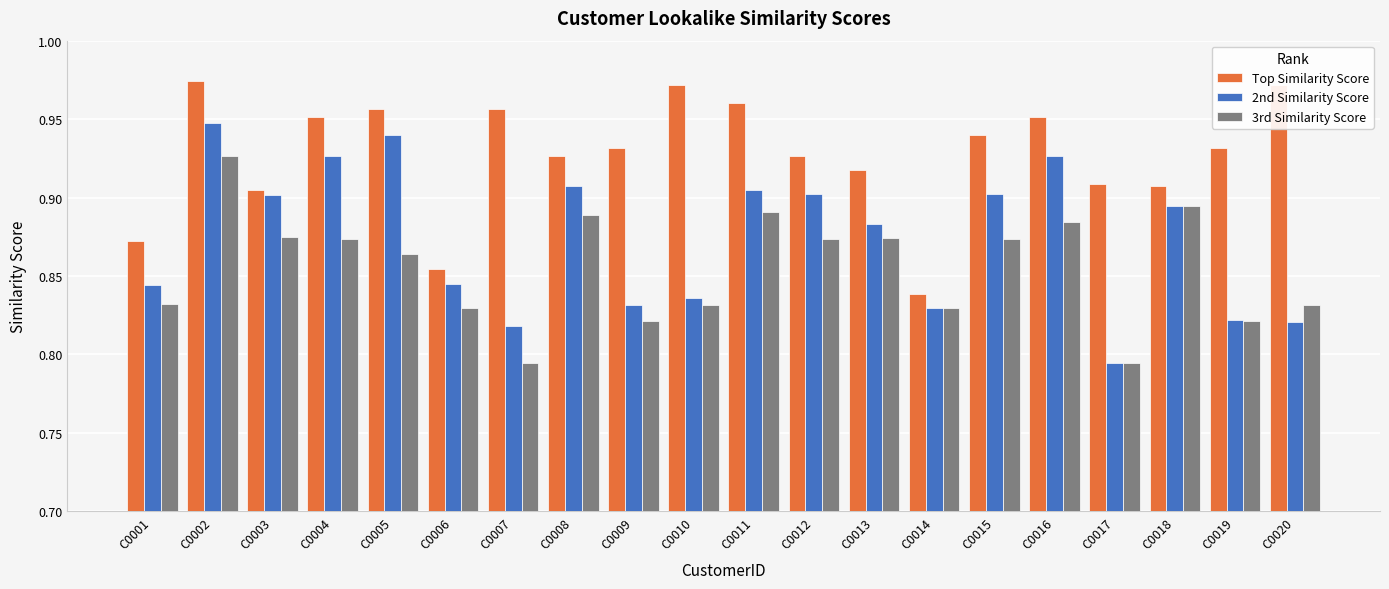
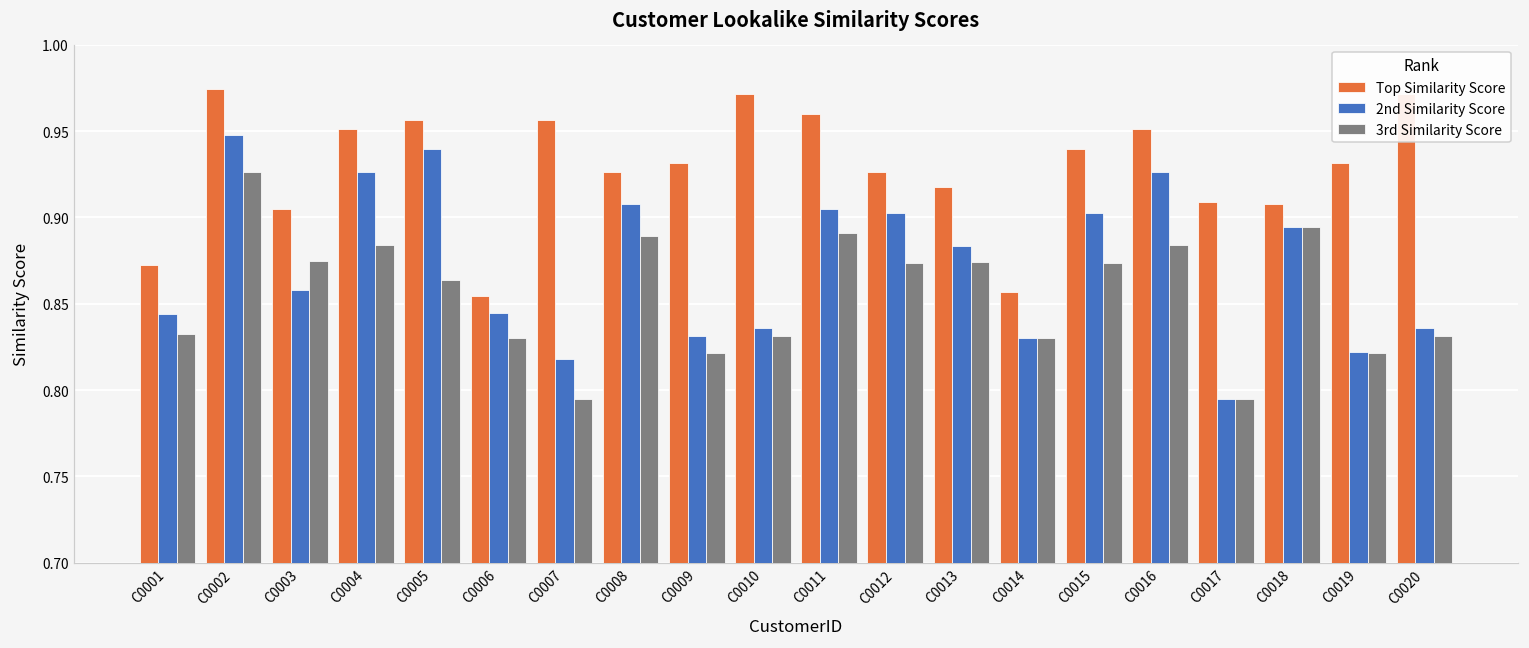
2nd Similarity Score, C0003: 0.901 -> 0.858
3rd Similarity Score, C0004: 0.874 -> 0.884
Top Similarity Score, C0014: 0.839 -> 0.857
2nd Similarity Score, C0020: 0.821 -> 0.836
